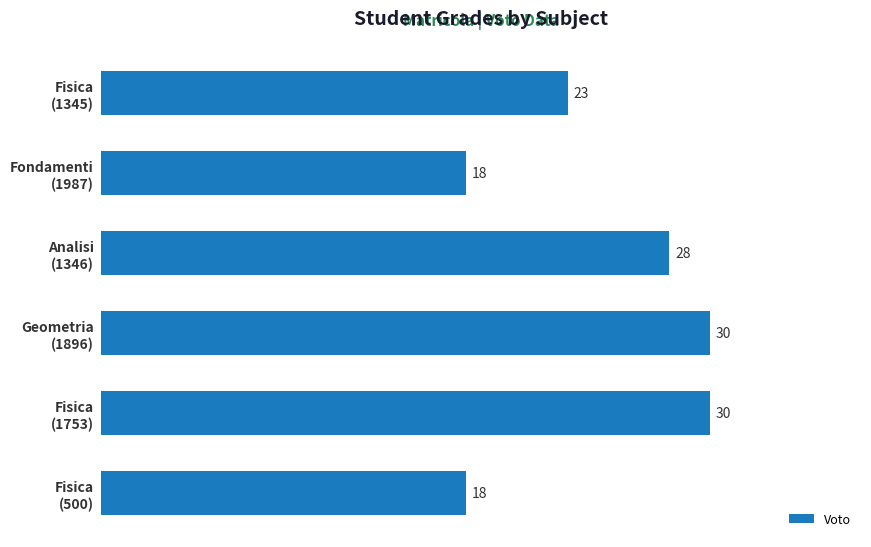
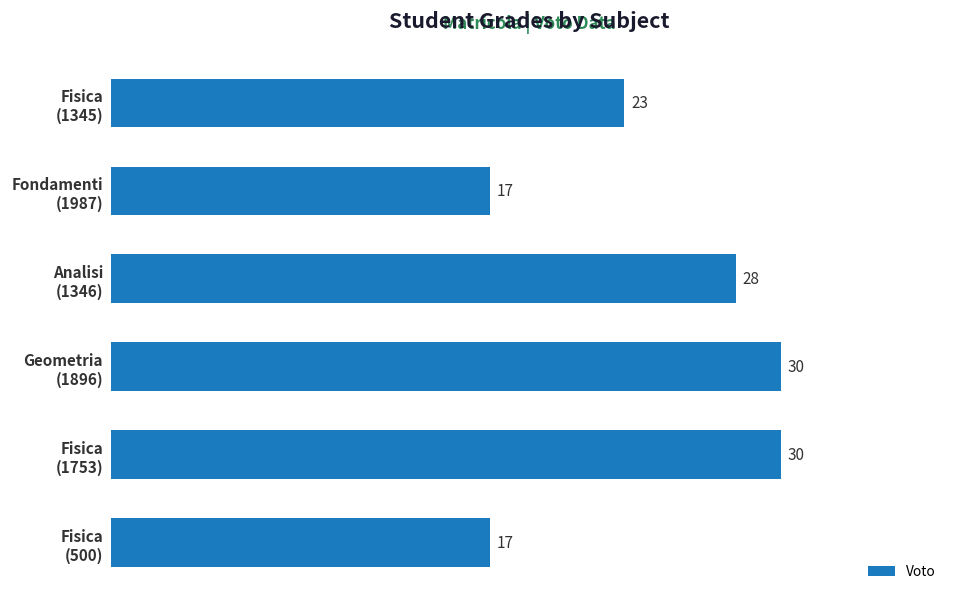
Fondamenti (1987): 18 -> 17
Fisica (500): 18 -> 17
